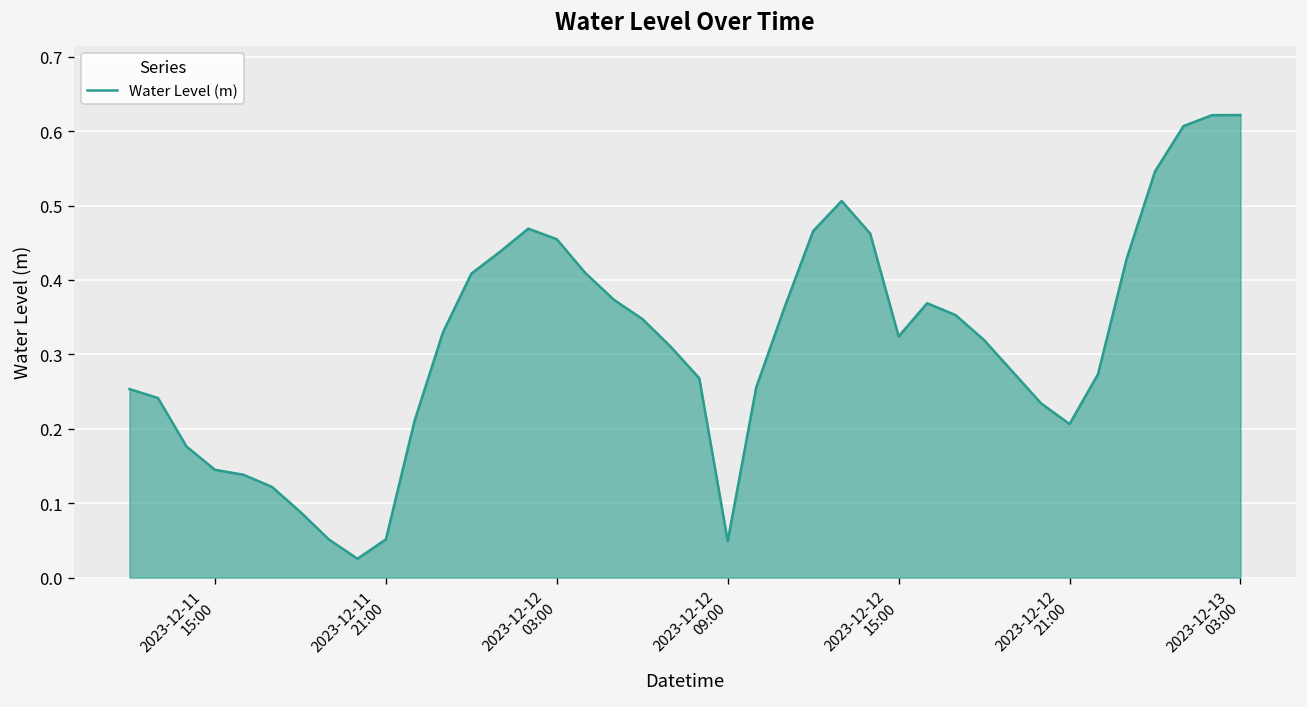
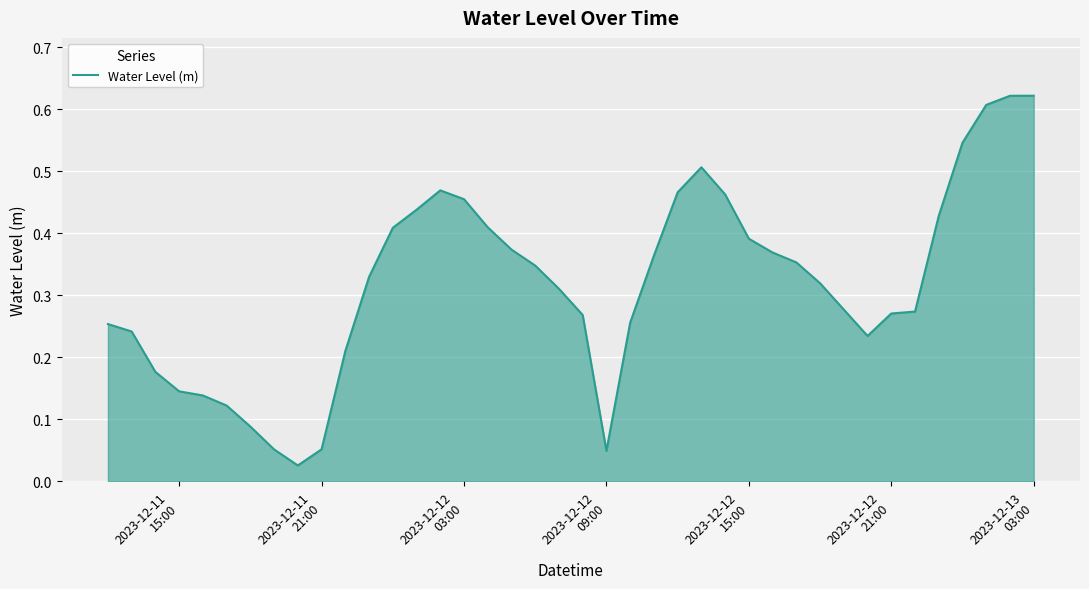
2023-12-12 15:00: 0.32 -> 0.39
2023-12-12 21:00: 0.21 -> 0.27
